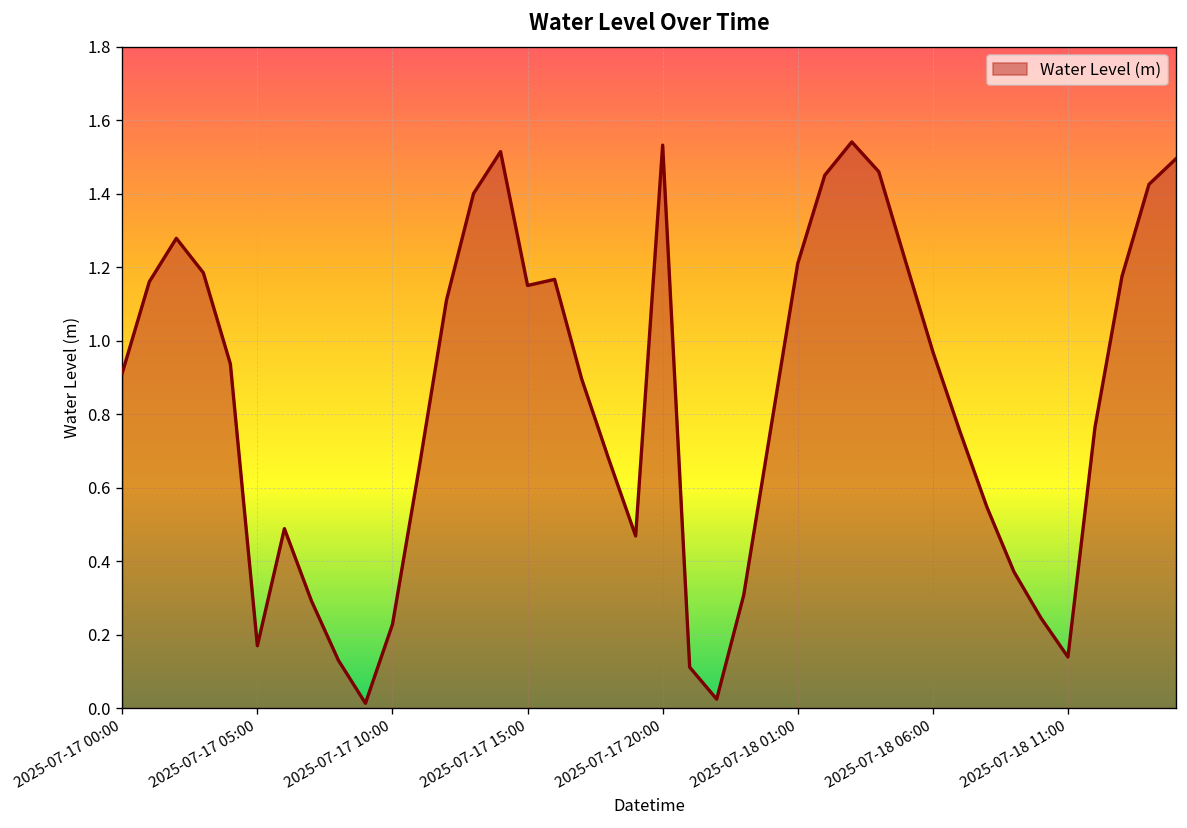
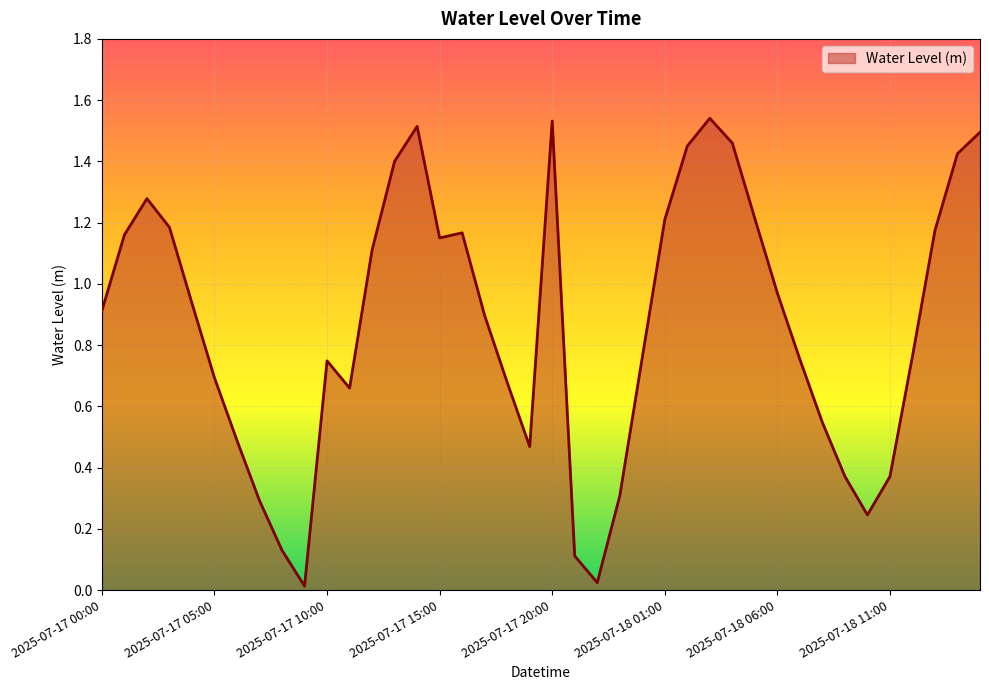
2025-07-17 05:00: 0.17 -> 0.69
2025-07-17 10:00: 0.23 -> 0.75
2025-07-18 11:00: 0.14 -> 0.37
